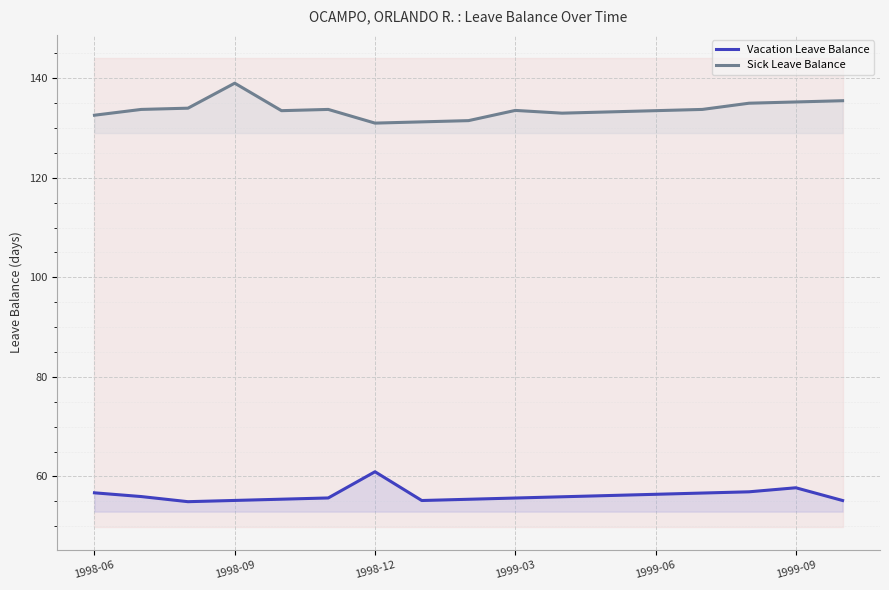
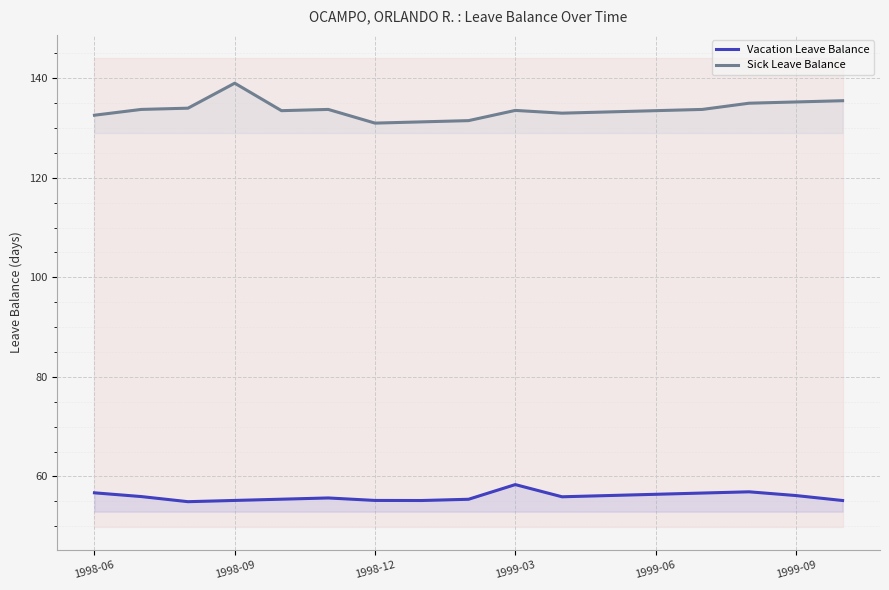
Vacation Leave Balance, 1998-12: 61 -> 55
Vacation Leave Balance, 1999-03: 56 -> 58
Vacation Leave Balance, 1999-09: 58 -> 56
